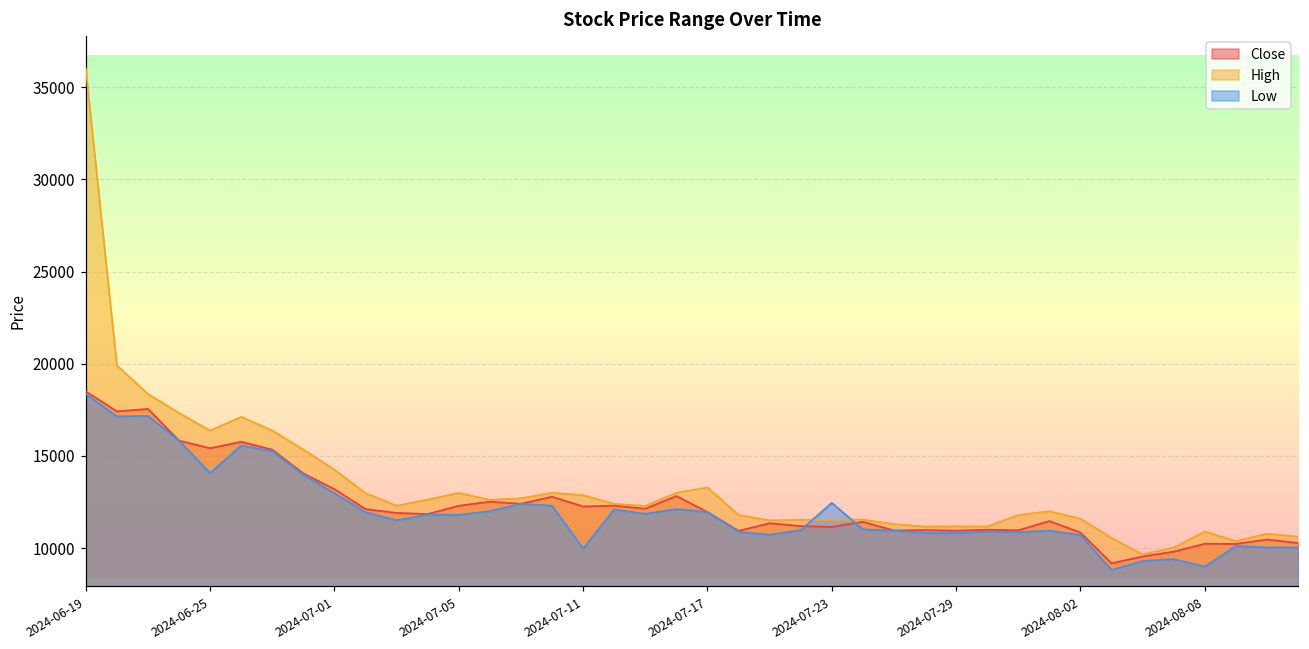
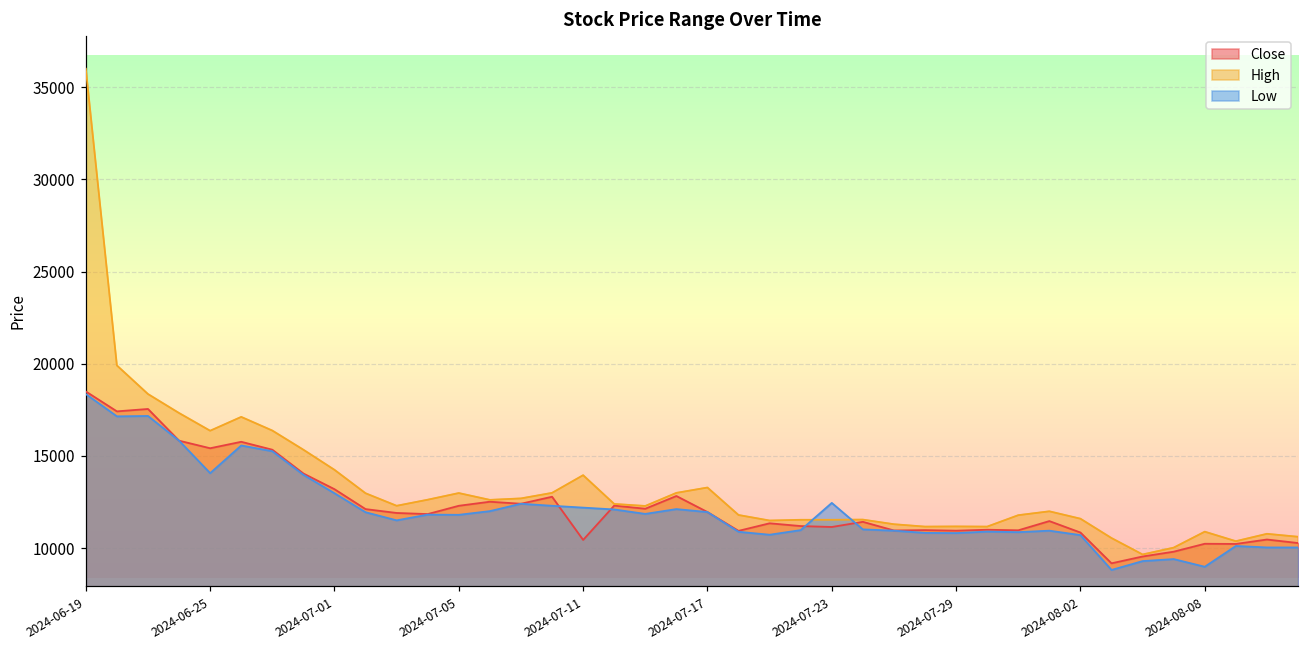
Close, 2024-07-11: 12300 -> 10400
High, 2024-07-11: 12900 -> 14000
Low, 2024-07-11: 10000 -> 12200
